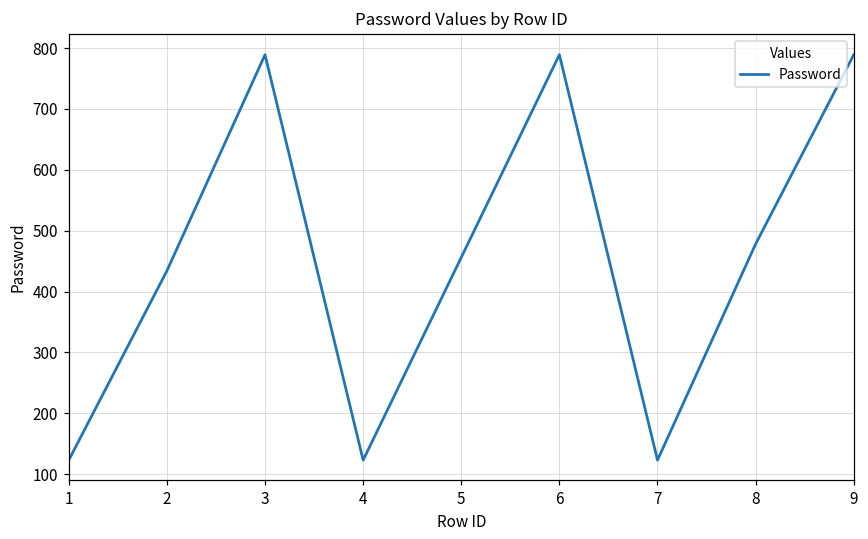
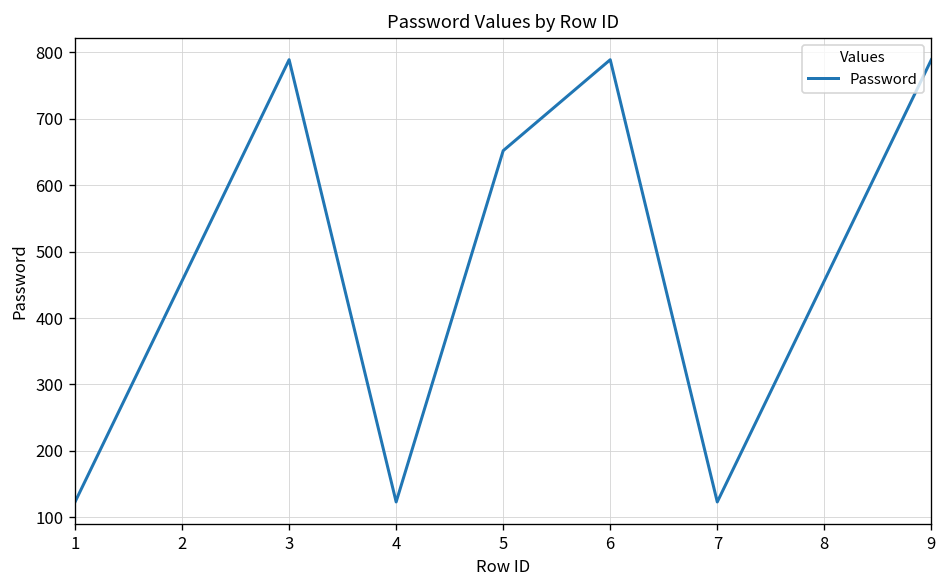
2: 430 -> 460
5: 460 -> 650
8: 480 -> 460
